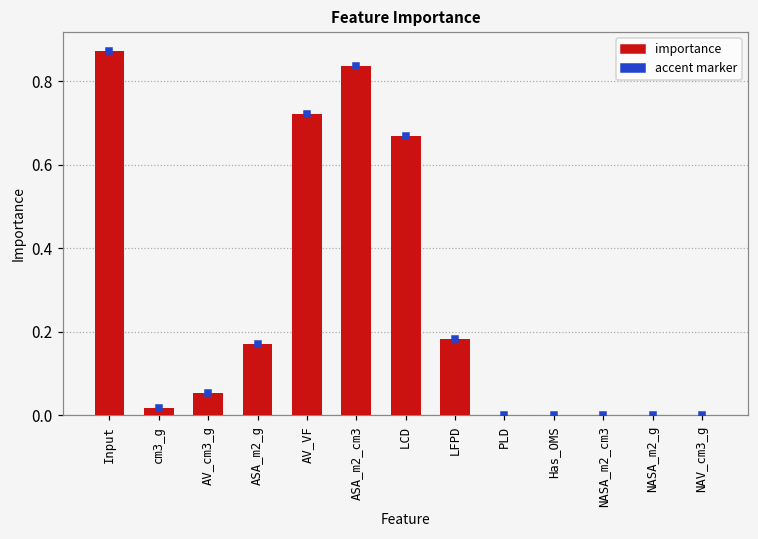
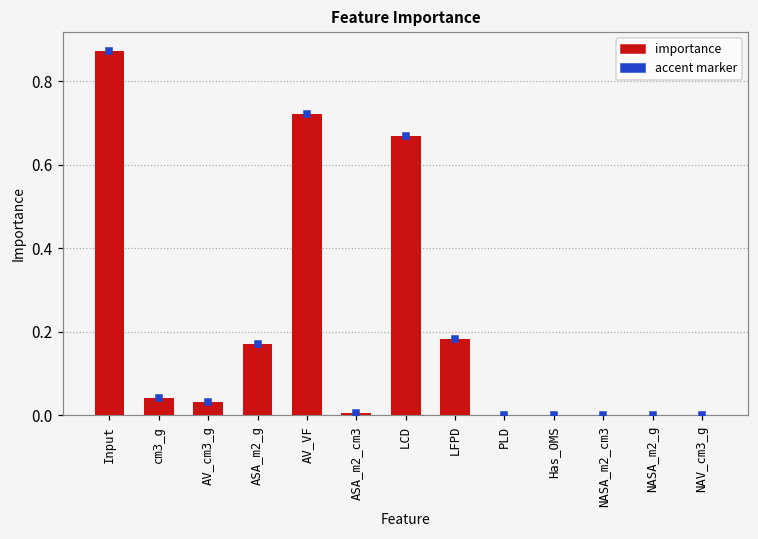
importance, cm3_g: 0.02 -> 0.04
importance, AV_cm3_g: 0.05 -> 0.03
importance, ASA_m2_cm3: 0.84 -> 0.00
